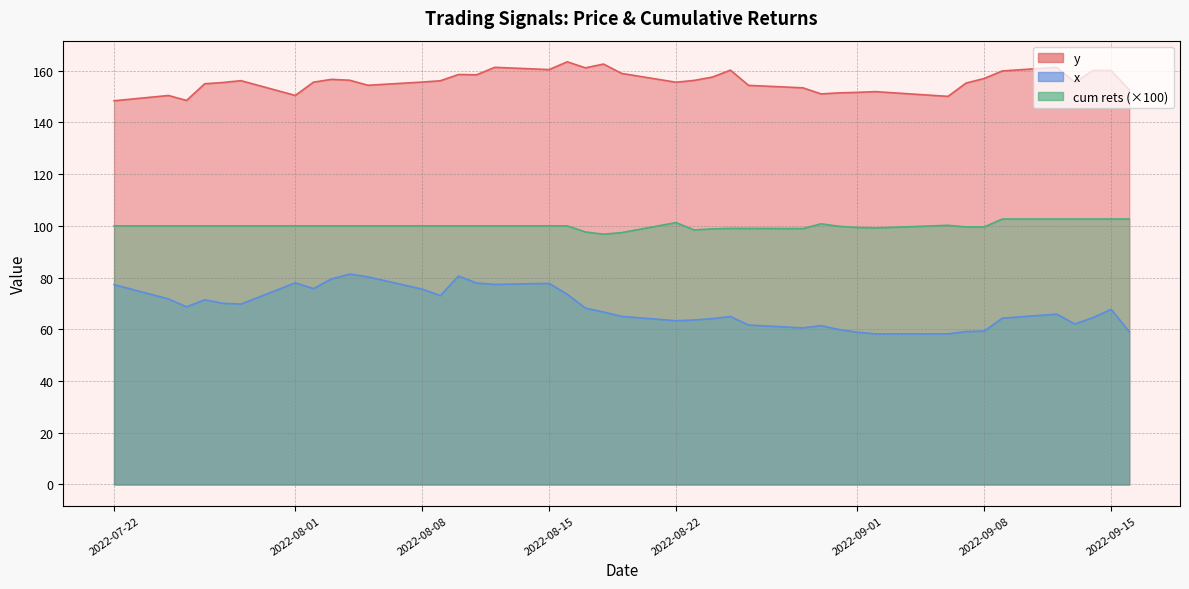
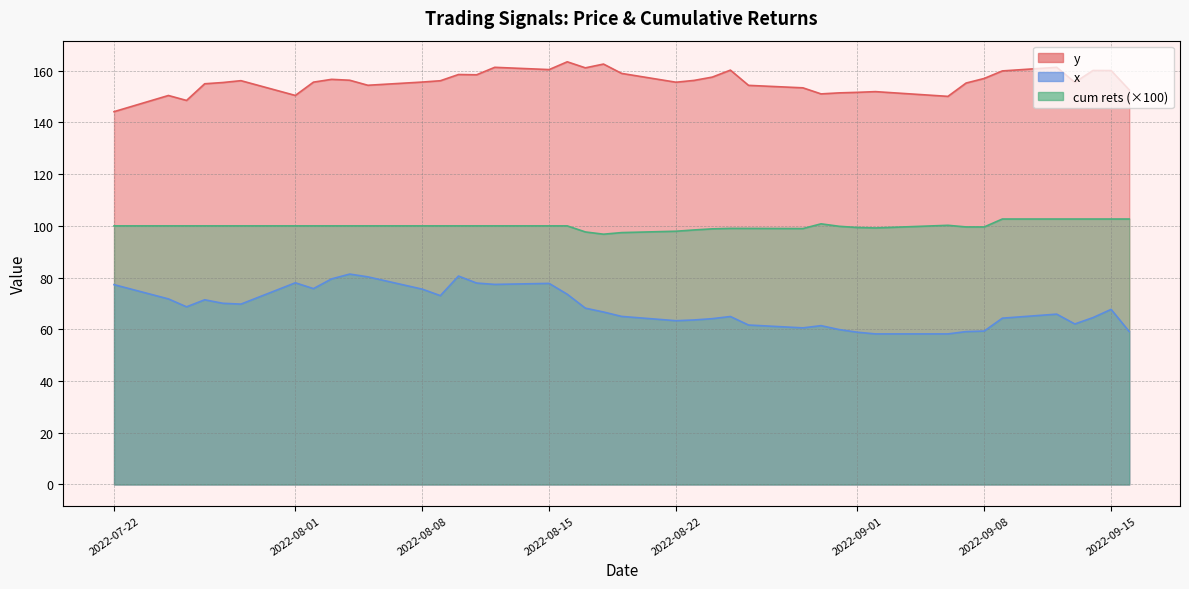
y, 2022-07-22: 148 -> 144
cum rets (×100), 2022-08-22: 101 -> 98
